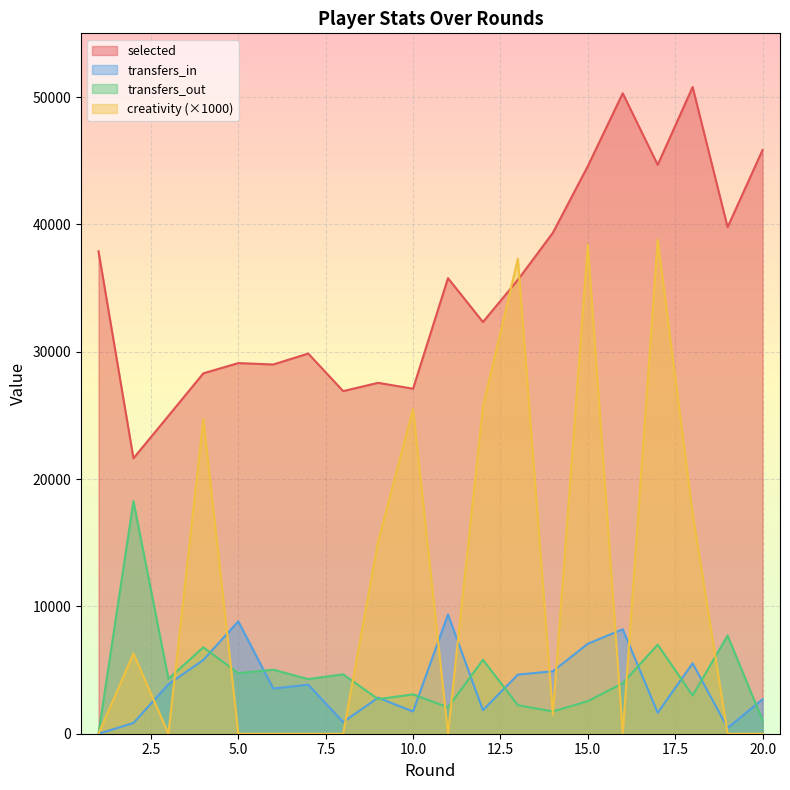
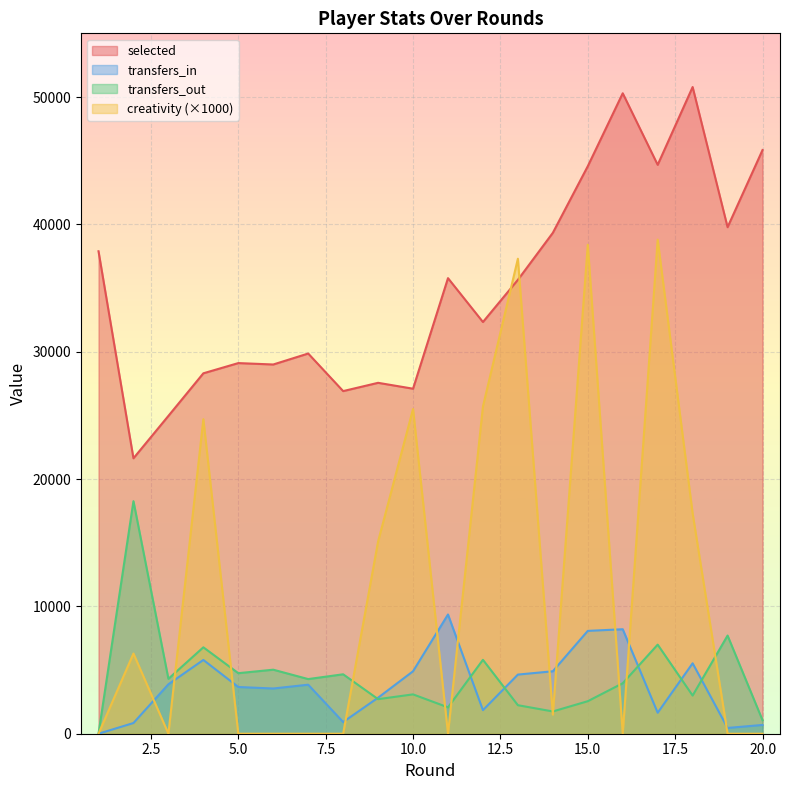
transfers_in, 5.0: 8800 -> 3700
transfers_in, 10.0: 1700 -> 4900
transfers_in, 15.0: 7100 -> 8100
transfers_in, 20.0: 2700 -> 700
